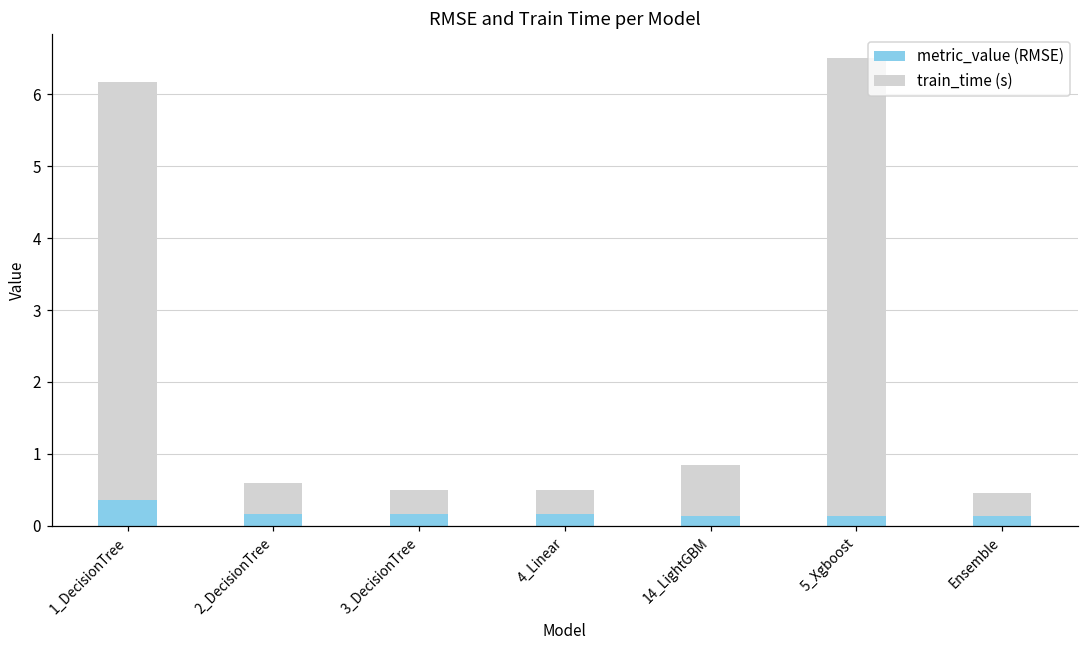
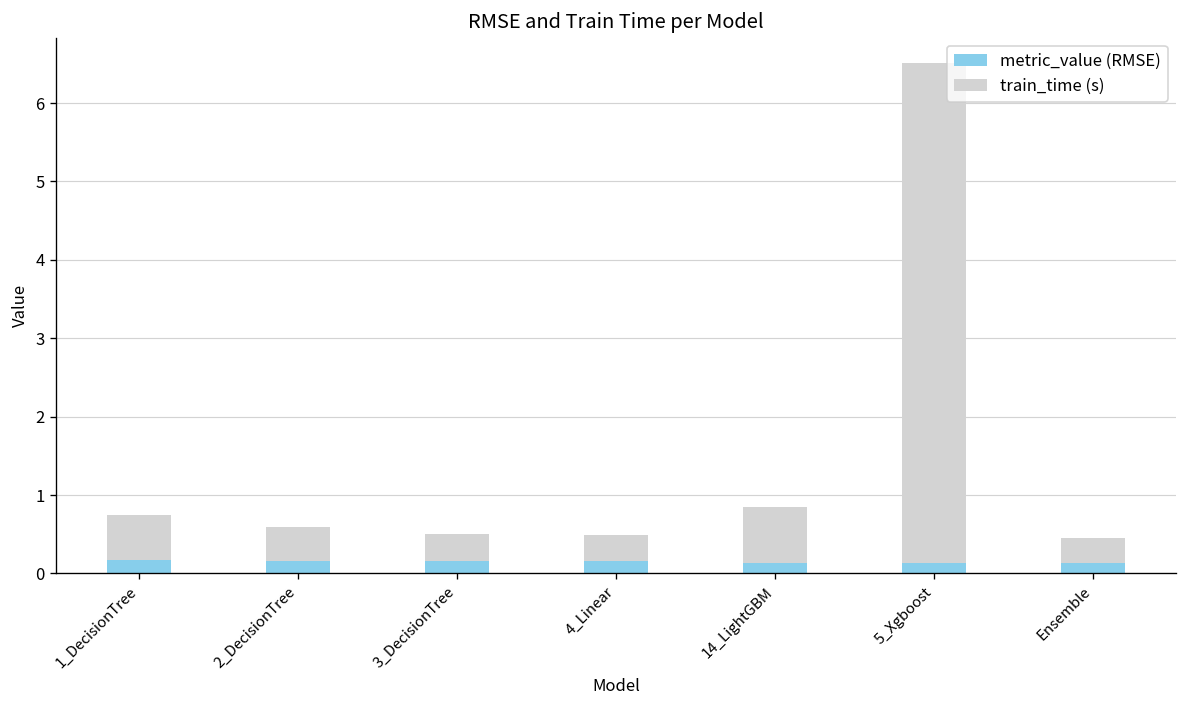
metric_value (RMSE), 1_DecisionTree: 0.4 -> 0.2
train_time (s), 1_DecisionTree: 5.8 -> 0.6
